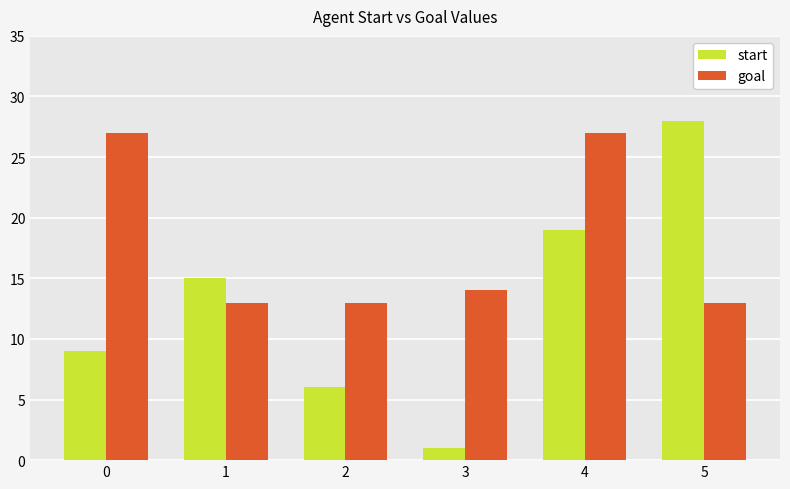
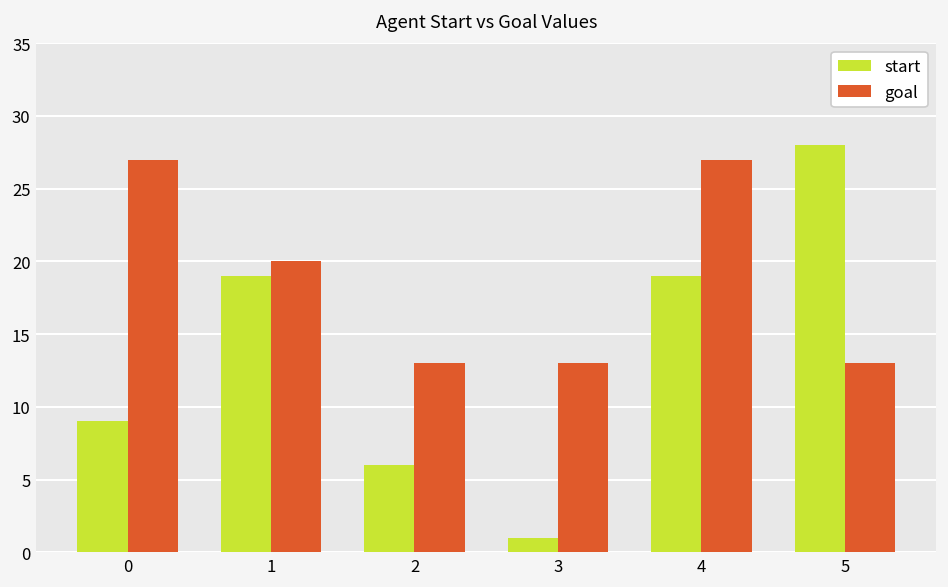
start, 1: 15 -> 19
goal, 1: 13 -> 20
goal, 3: 14 -> 13
